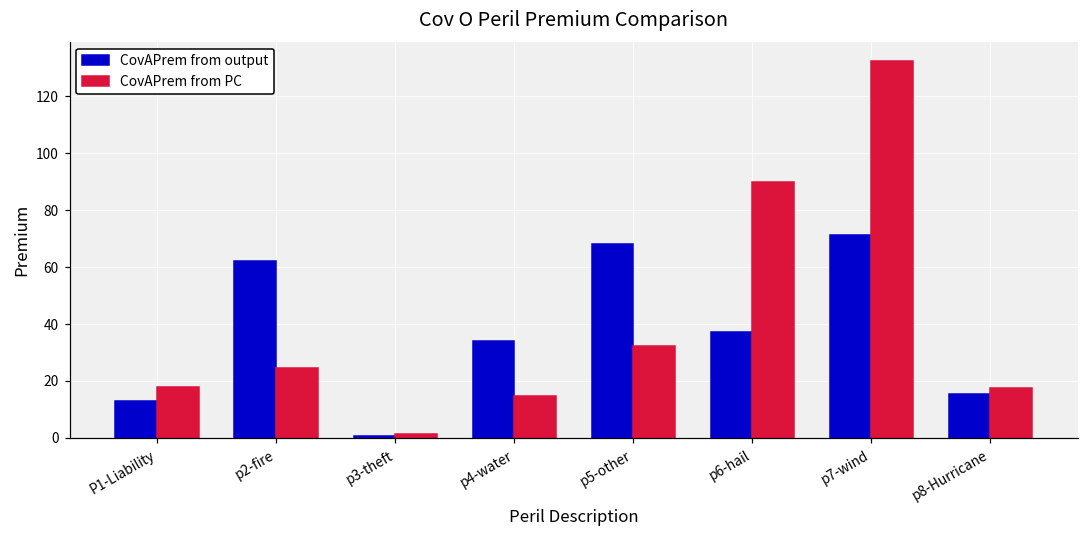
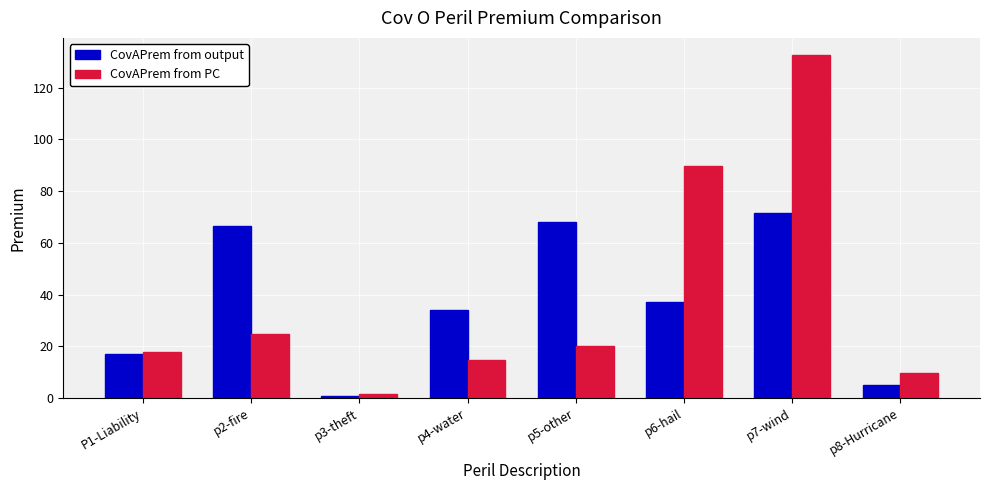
CovAPrem from output, P1-Liability: 13 -> 17
CovAPrem from output, p2-fire: 62 -> 66
CovAPrem from PC, p5-other: 32 -> 20
CovAPrem from output, p8-Hurricane: 15 -> 5
CovAPrem from PC, p8-Hurricane: 17 -> 10
